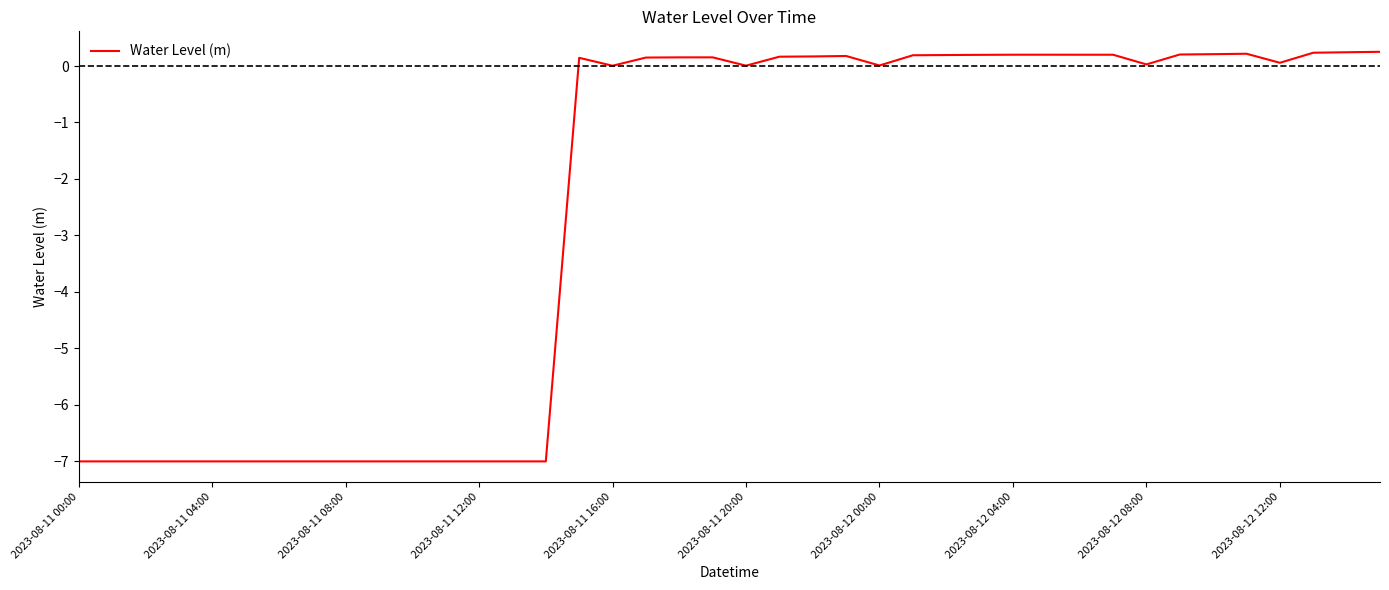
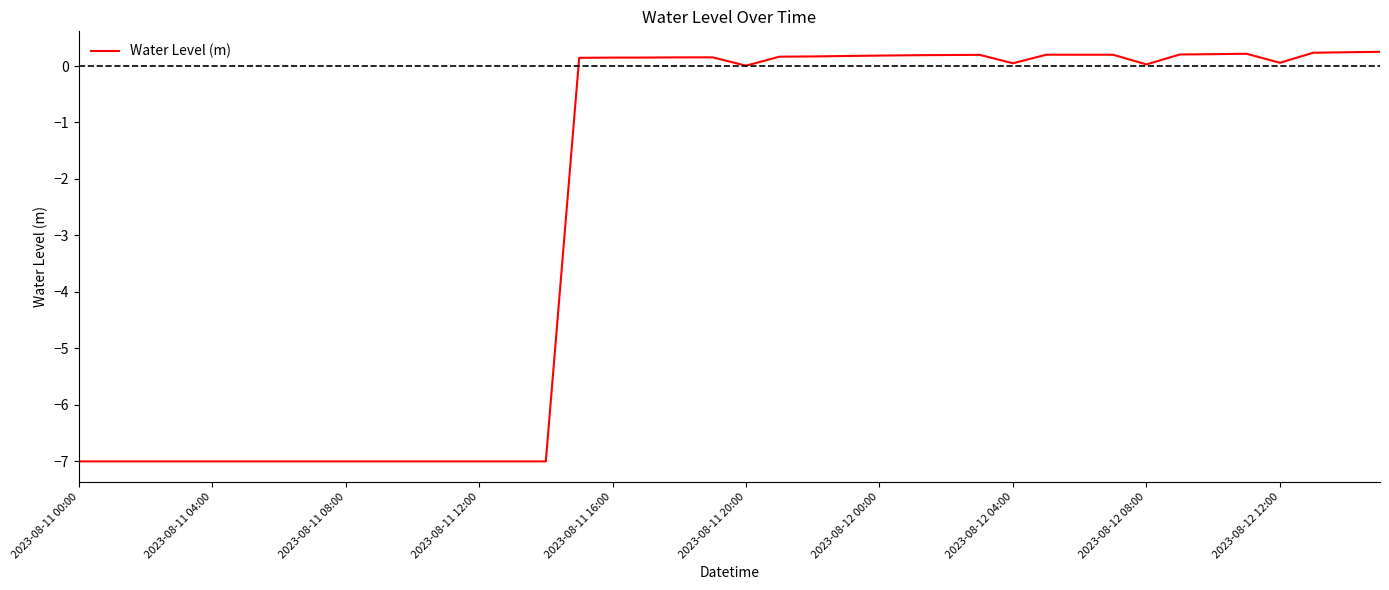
2023-08-11 16:00: 0.0 -> 0.1
2023-08-12 00:00: 0.0 -> 0.2
2023-08-12 04:00: 0.2 -> 0.0
